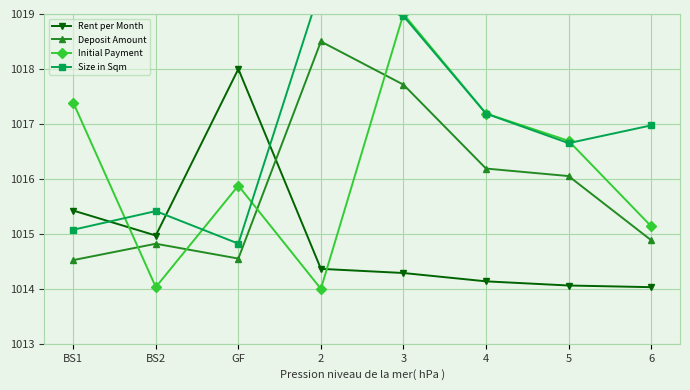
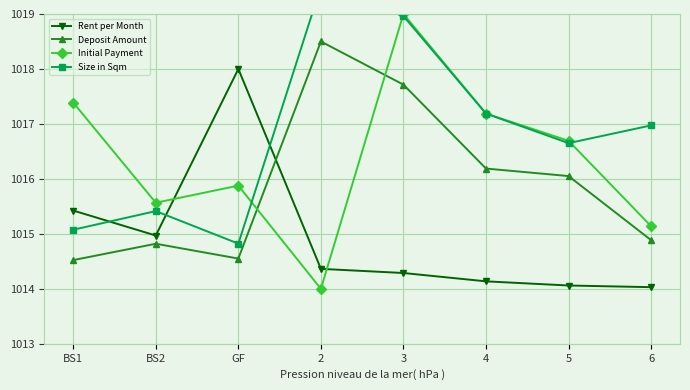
Initial Payment, BS2: 1014.0 -> 1015.6
